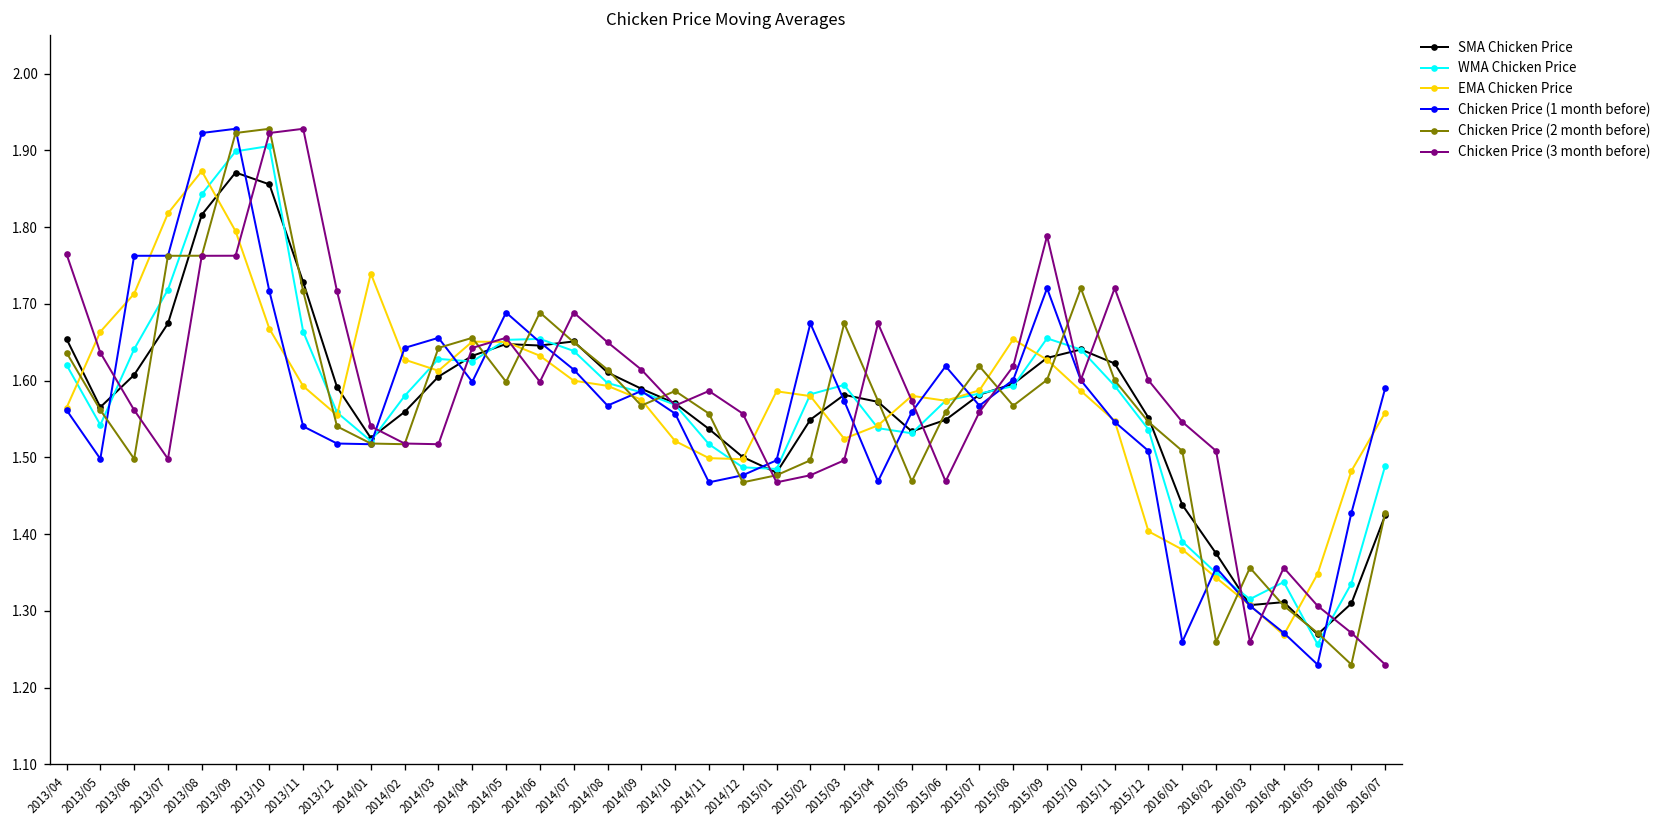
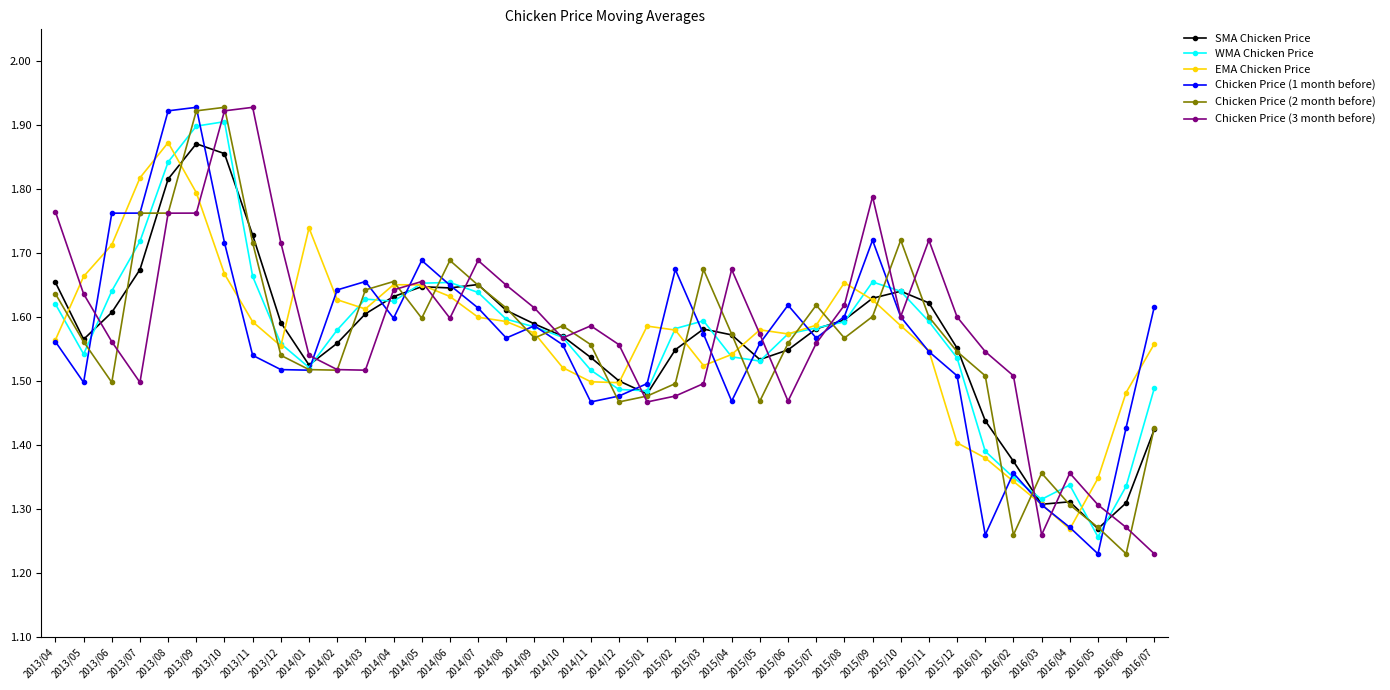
Chicken Price (1 month before), 2016/07: 1.59 -> 1.62
